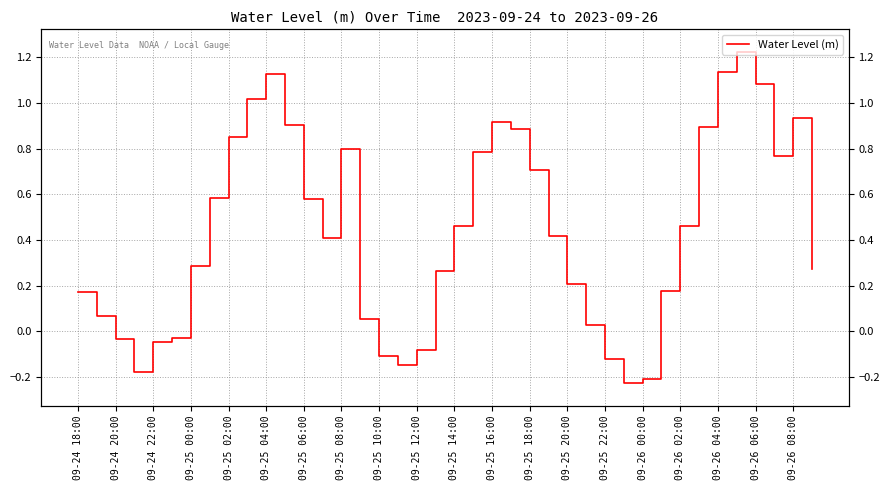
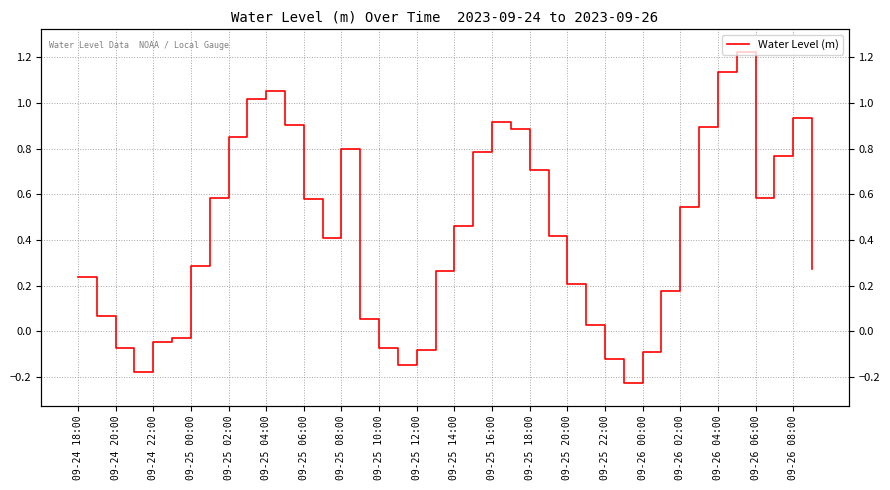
09-24 18:00: 0.17 -> 0.24
09-24 20:00: -0.03 -> -0.07
09-25 04:00: 1.13 -> 1.05
09-25 10:00: -0.11 -> -0.07
09-26 00:00: -0.21 -> -0.09
09-26 02:00: 0.46 -> 0.55
09-26 06:00: 1.08 -> 0.58
